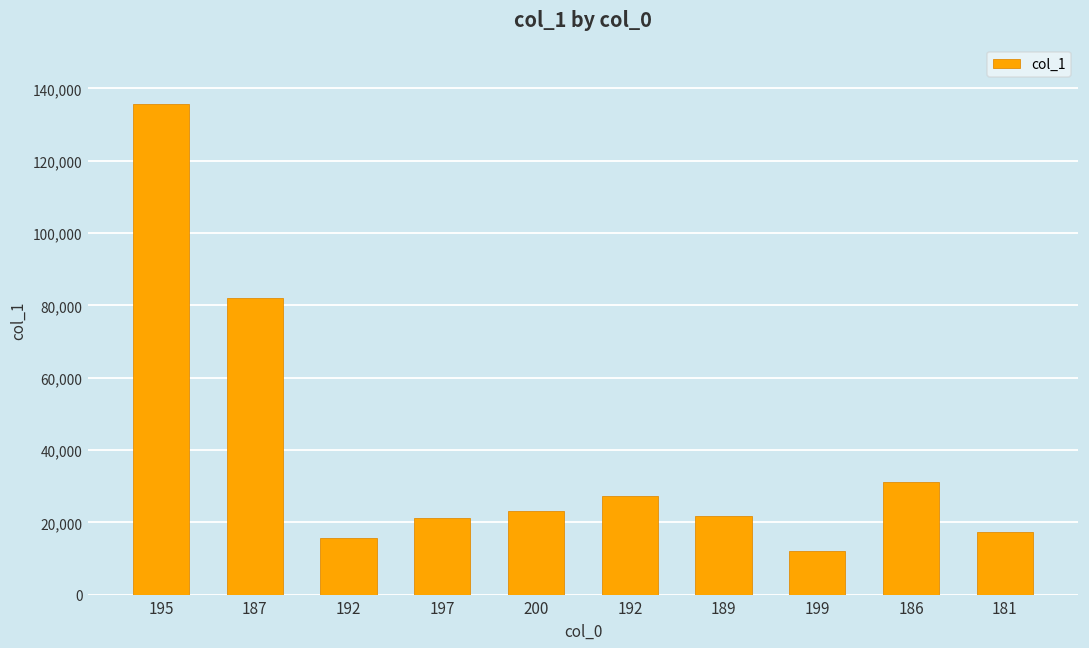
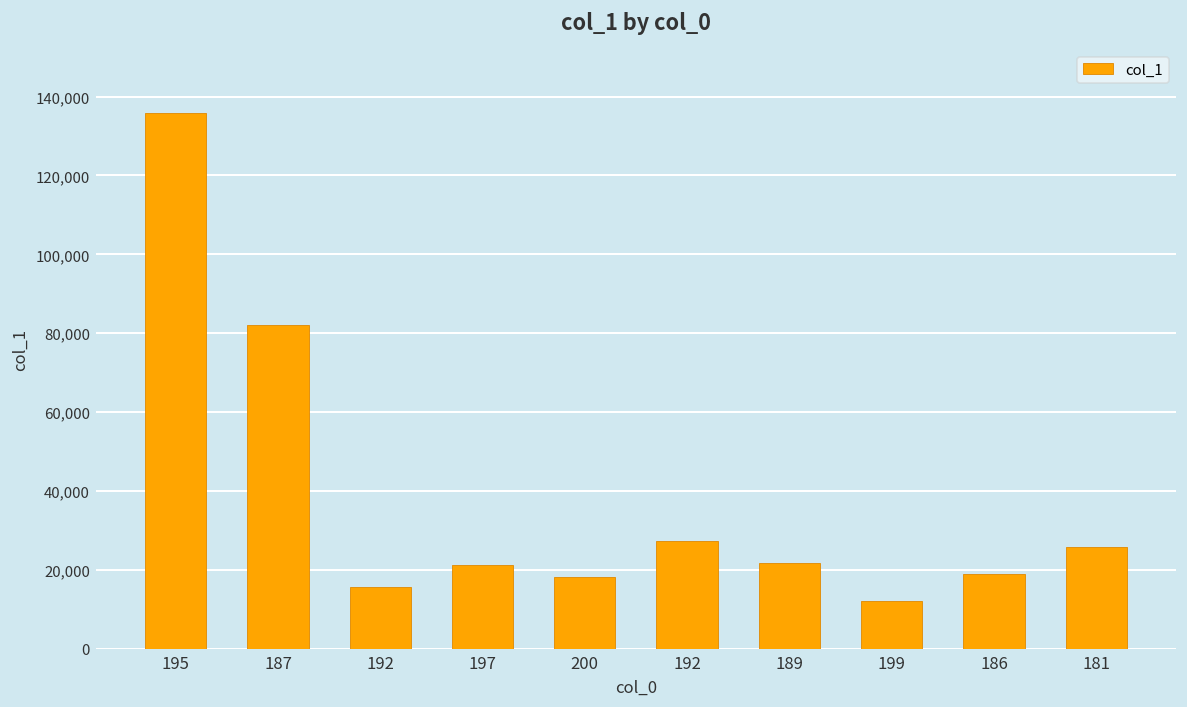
200: 23,000 -> 18,000
186: 31,000 -> 19,000
181: 17,000 -> 26,000
